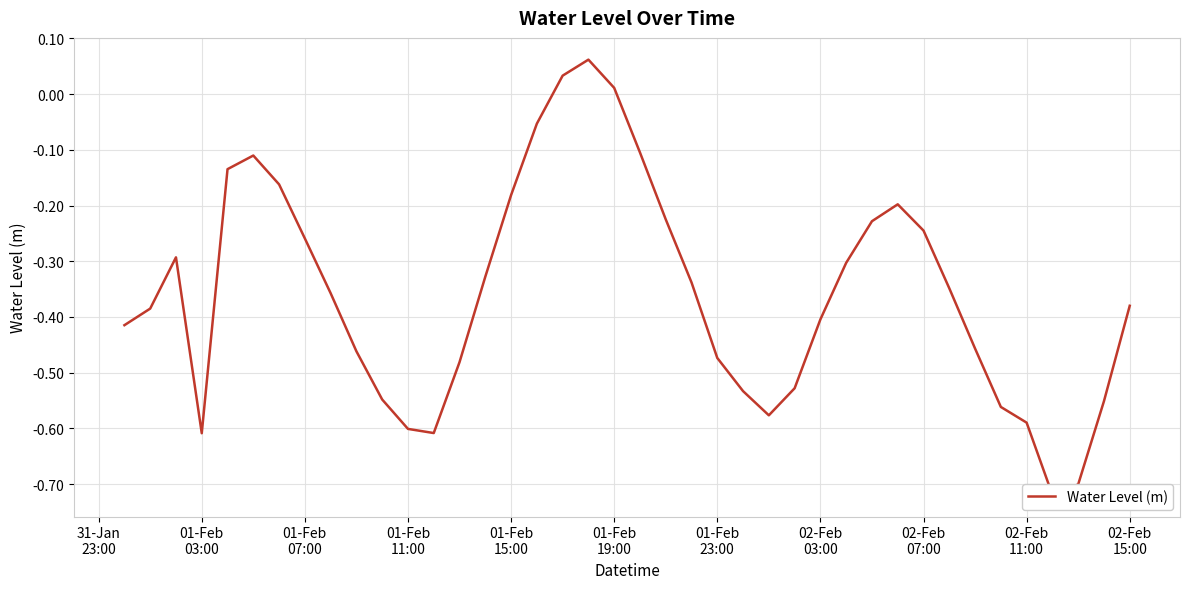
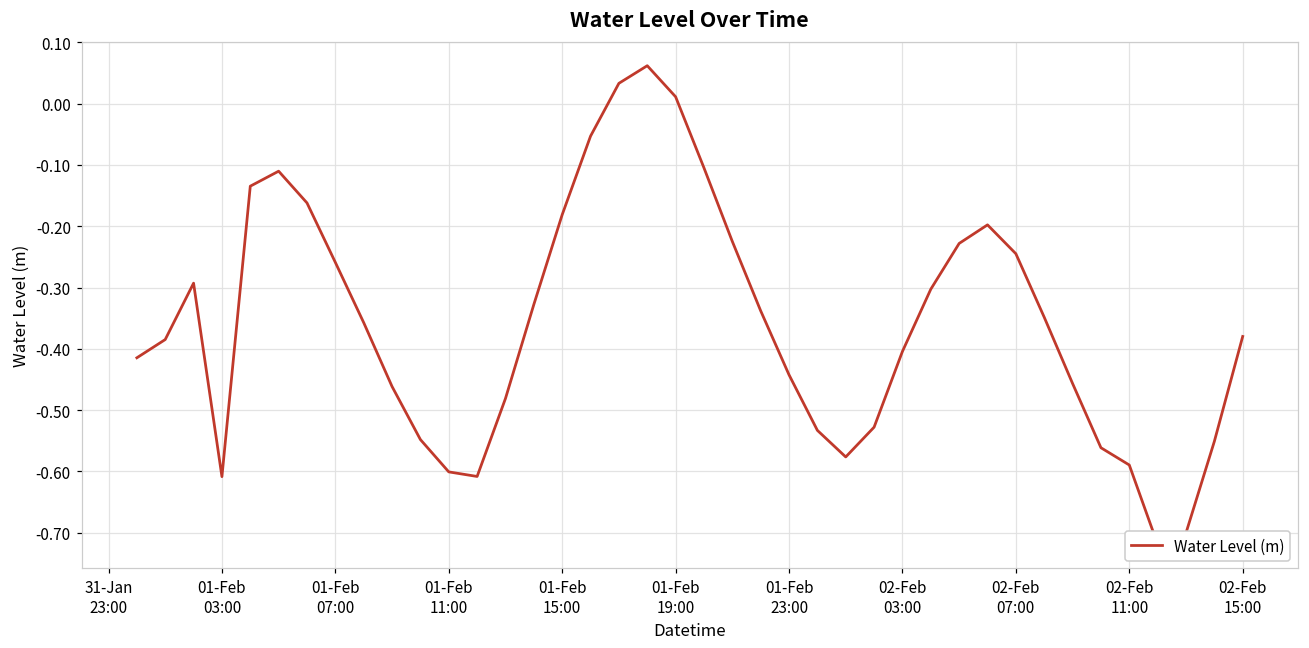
01-Feb 23:00: -0.47 -> -0.44
